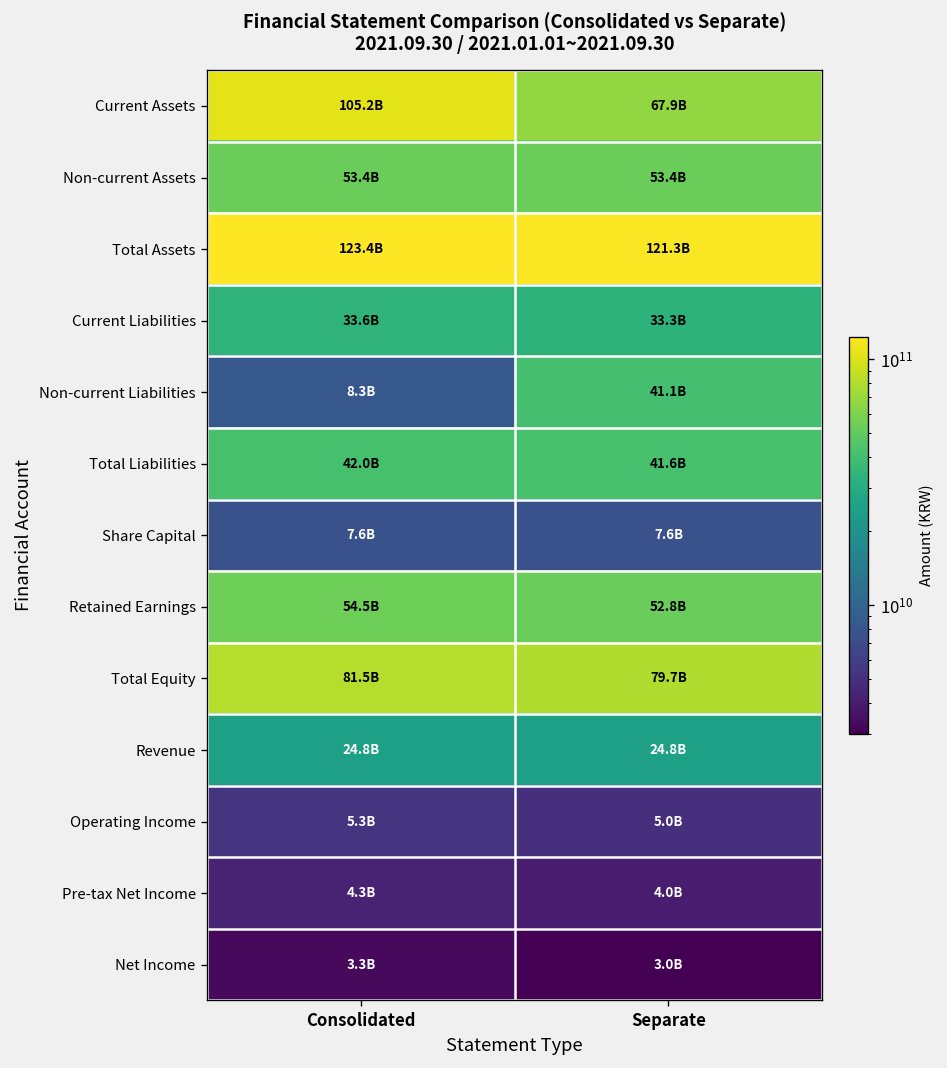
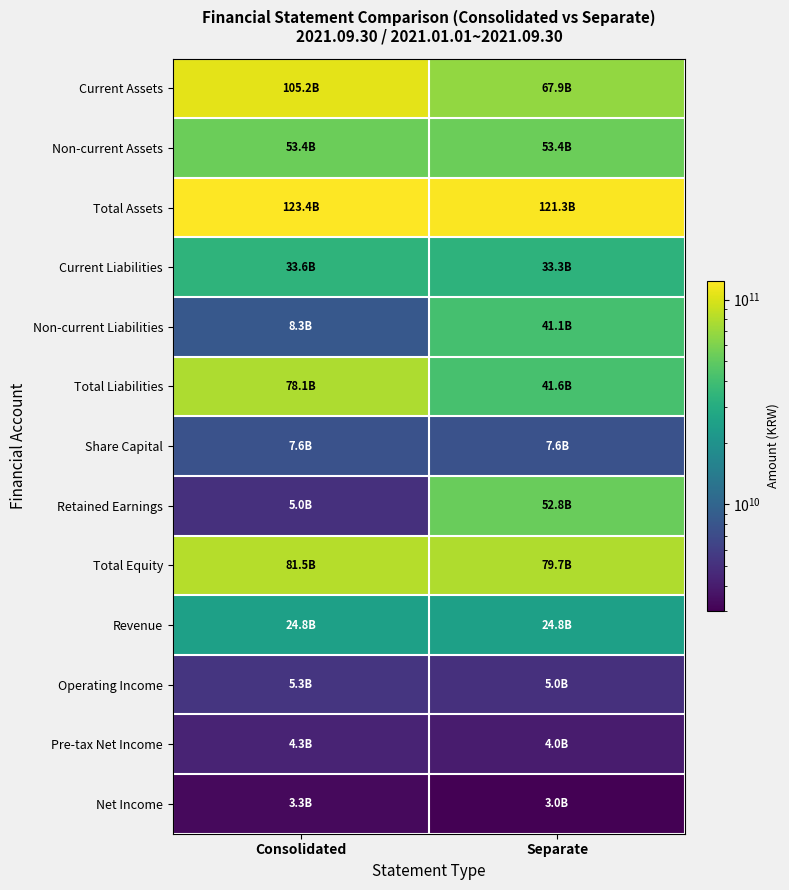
Total Liabilities, Consolidated: 42.0B -> 78.1B
Retained Earnings, Consolidated: 54.5B -> 5.0B
